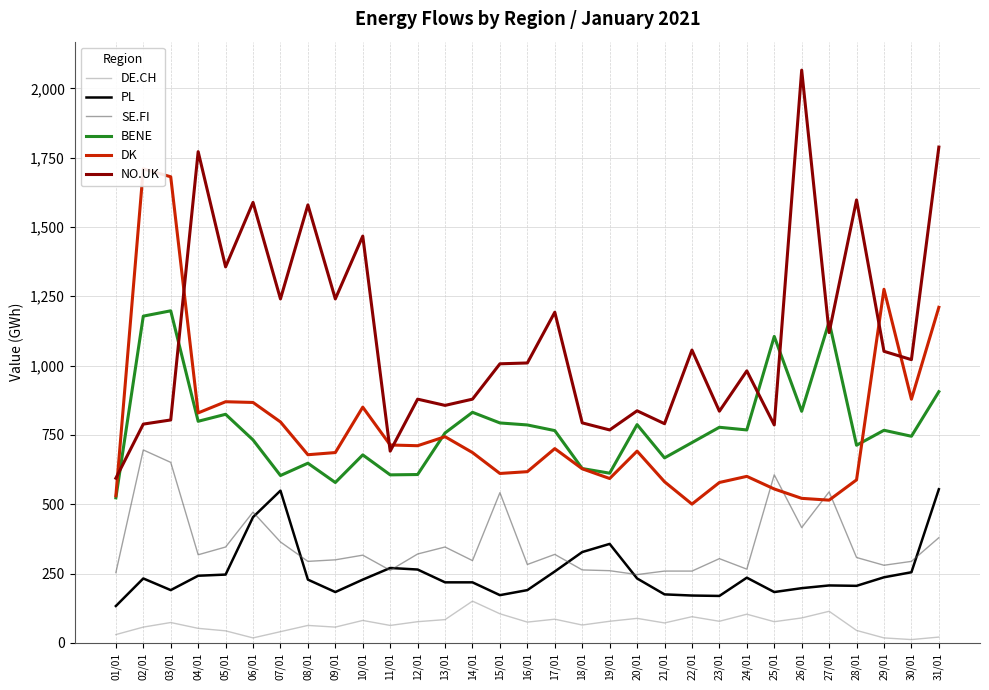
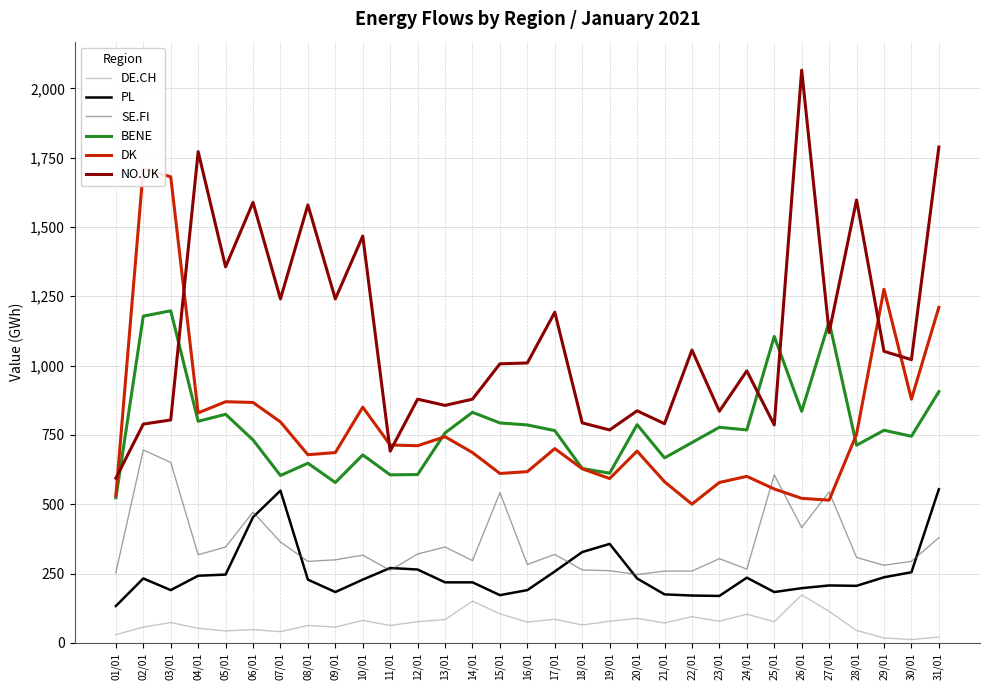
DE.CH, 06/01: 20 -> 50
DE.CH, 26/01: 90 -> 170
DK, 28/01: 590 -> 750
